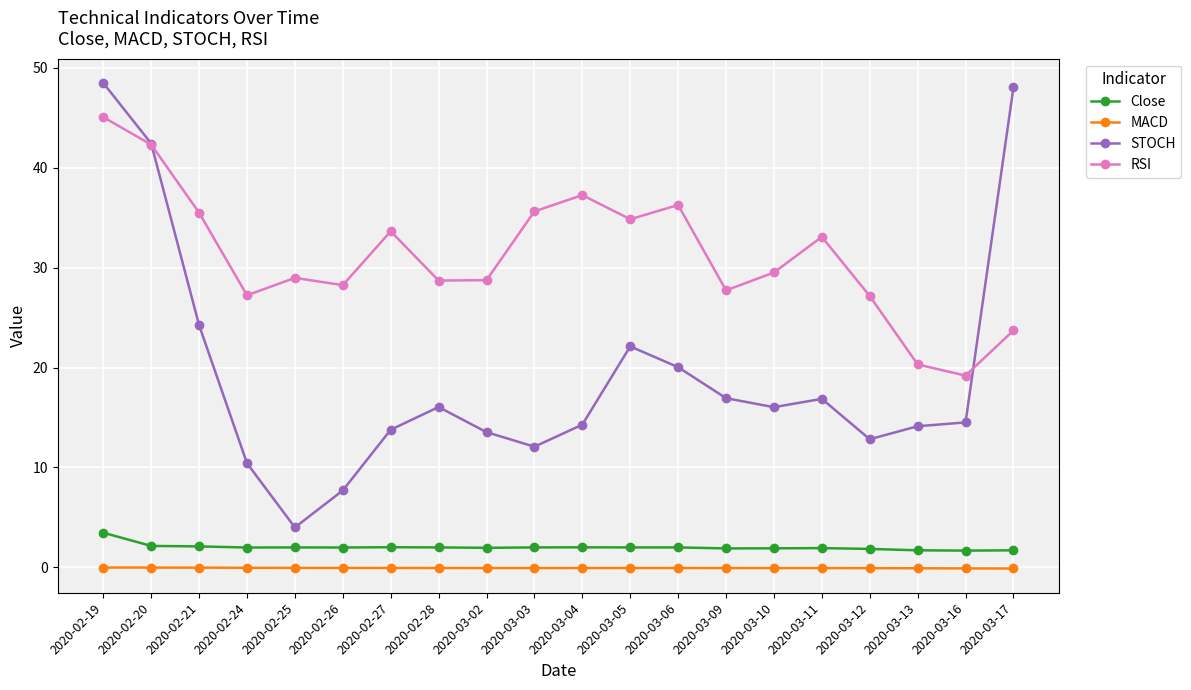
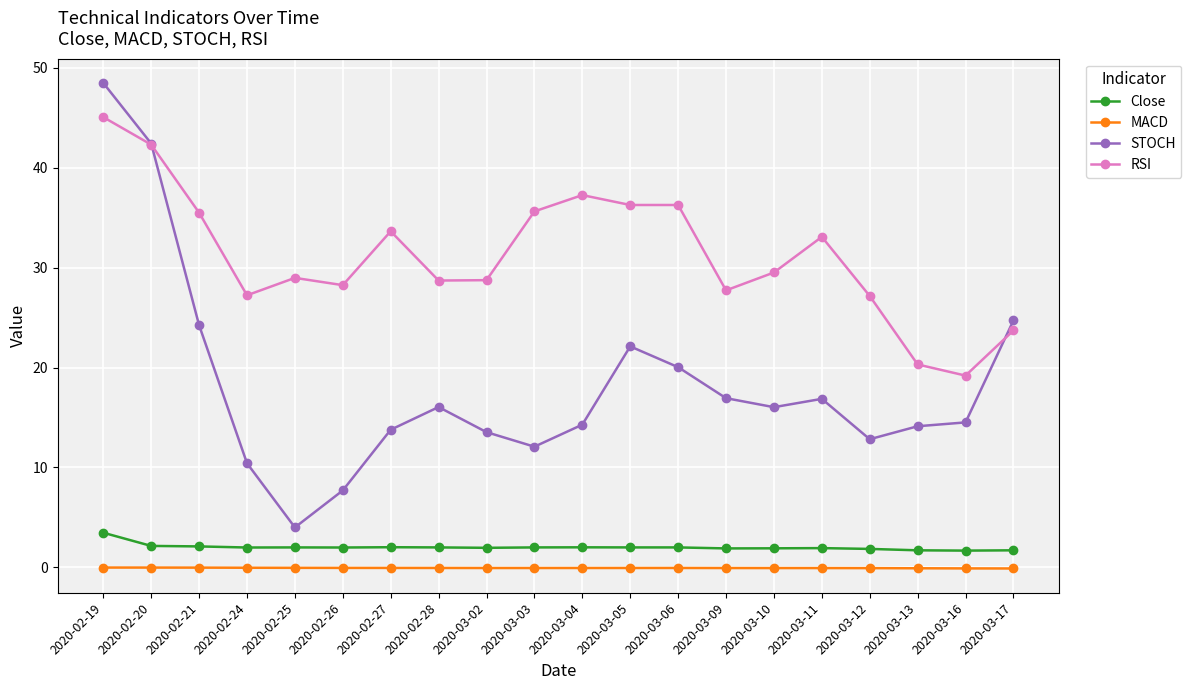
RSI, 2020-03-05: 35 -> 36
STOCH, 2020-03-17: 48 -> 25
